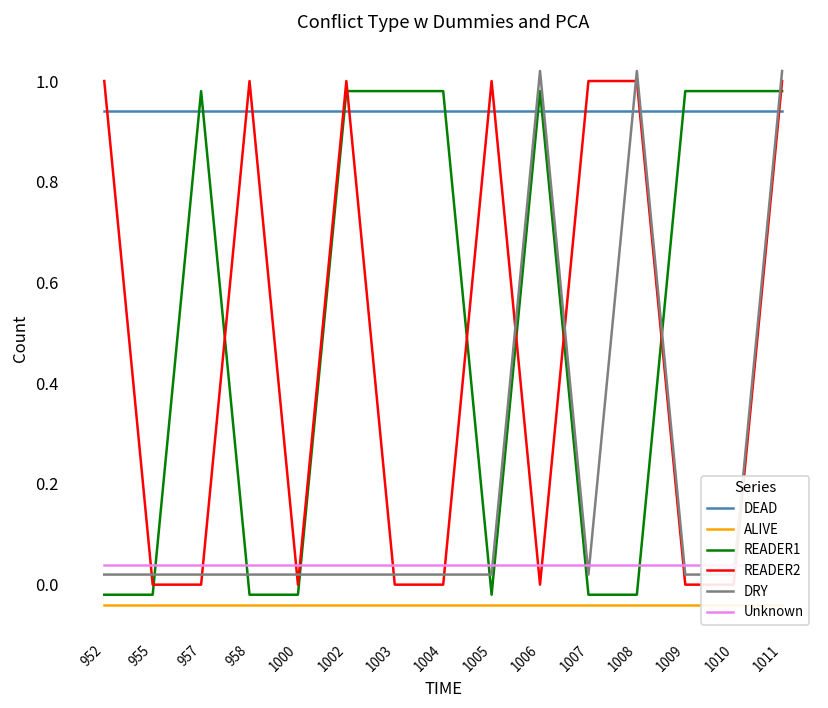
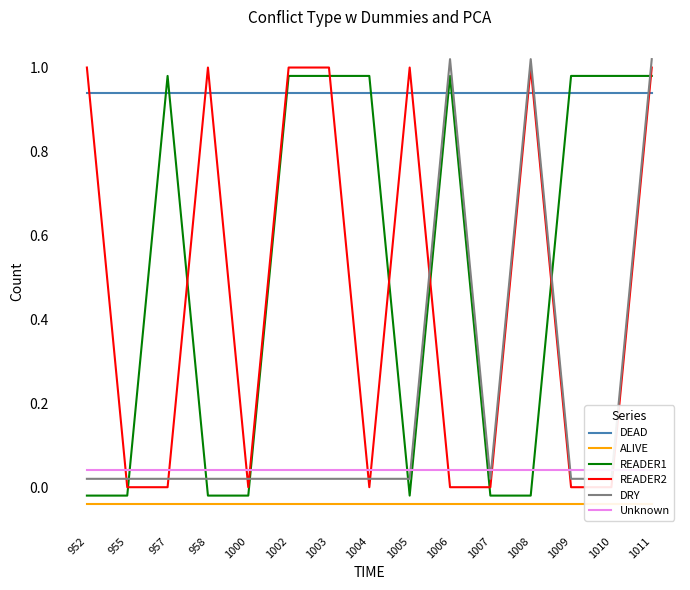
READER2, 1003: 0 -> 1
READER2, 1007: 1 -> 0
